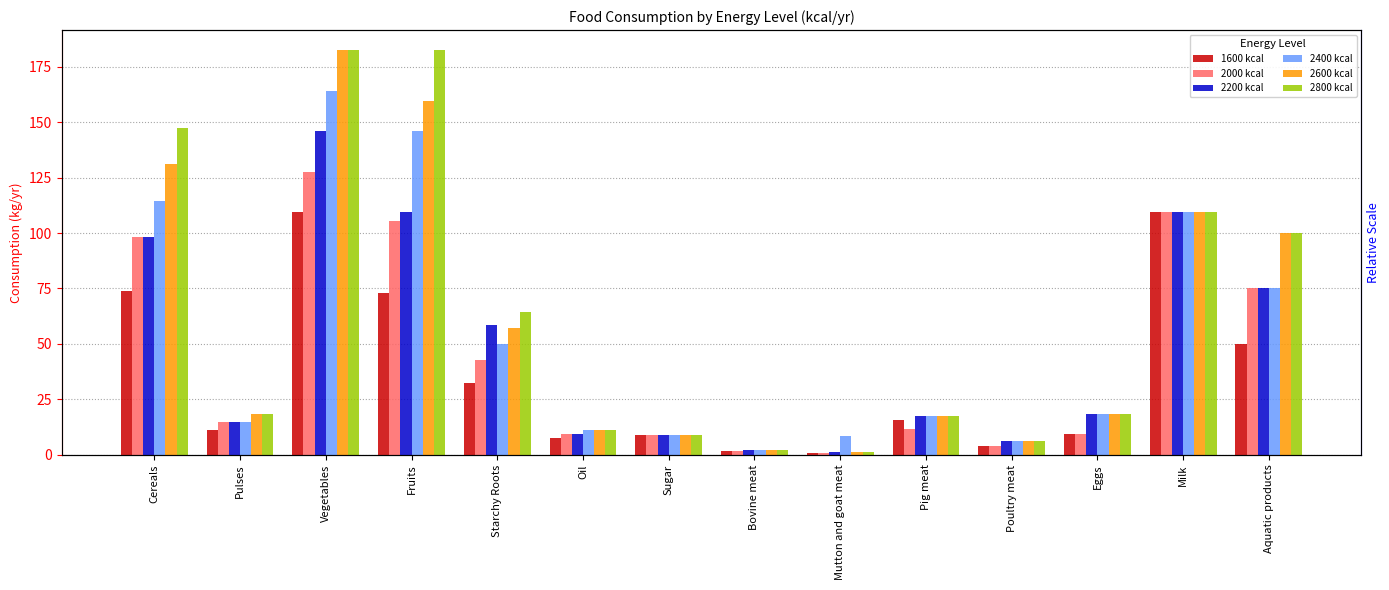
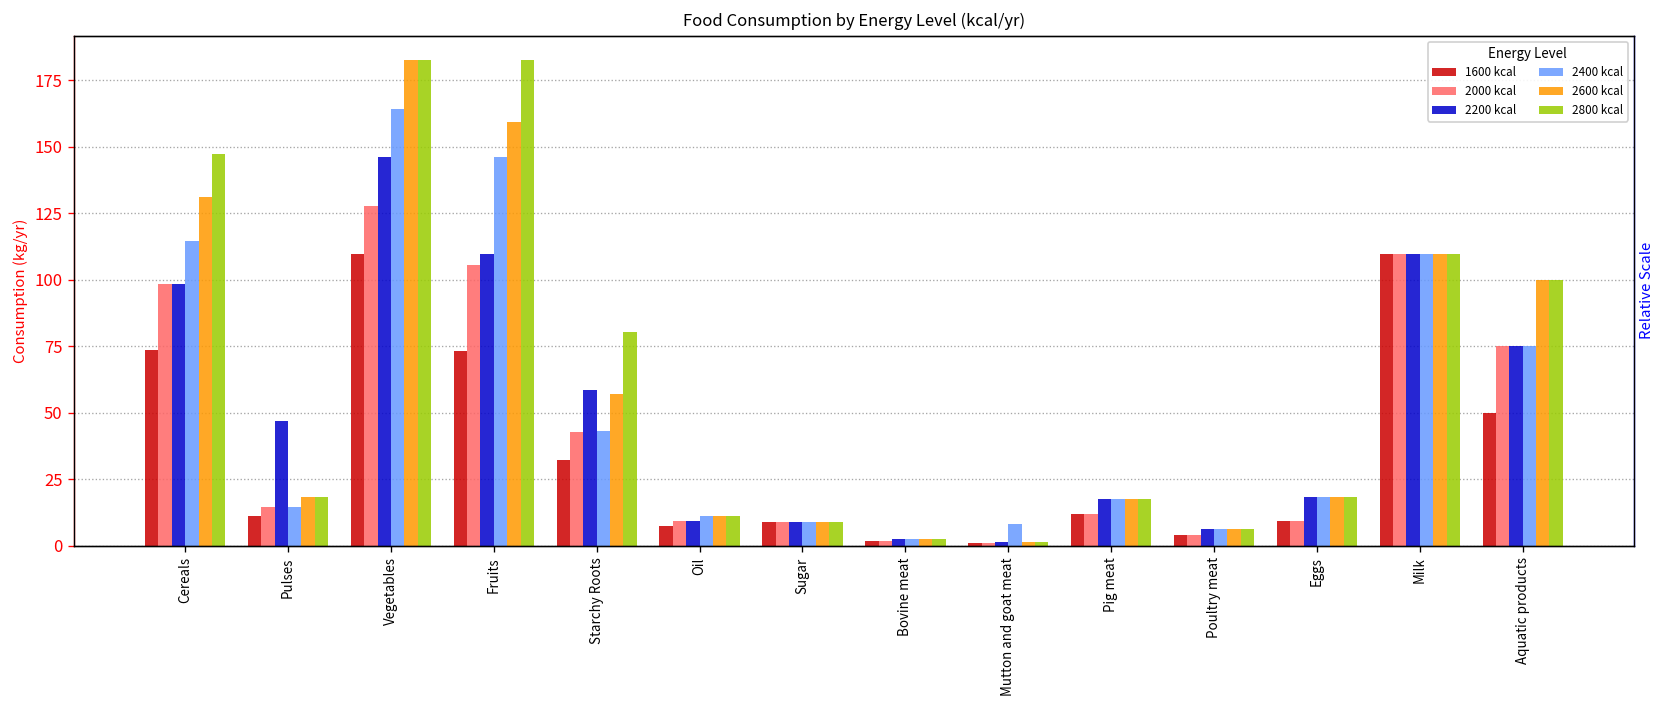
2200 kcal, Pulses: 15 -> 47
2400 kcal, Starchy Roots: 50 -> 43
2800 kcal, Starchy Roots: 64 -> 80
1600 kcal, Pig meat: 16 -> 12
